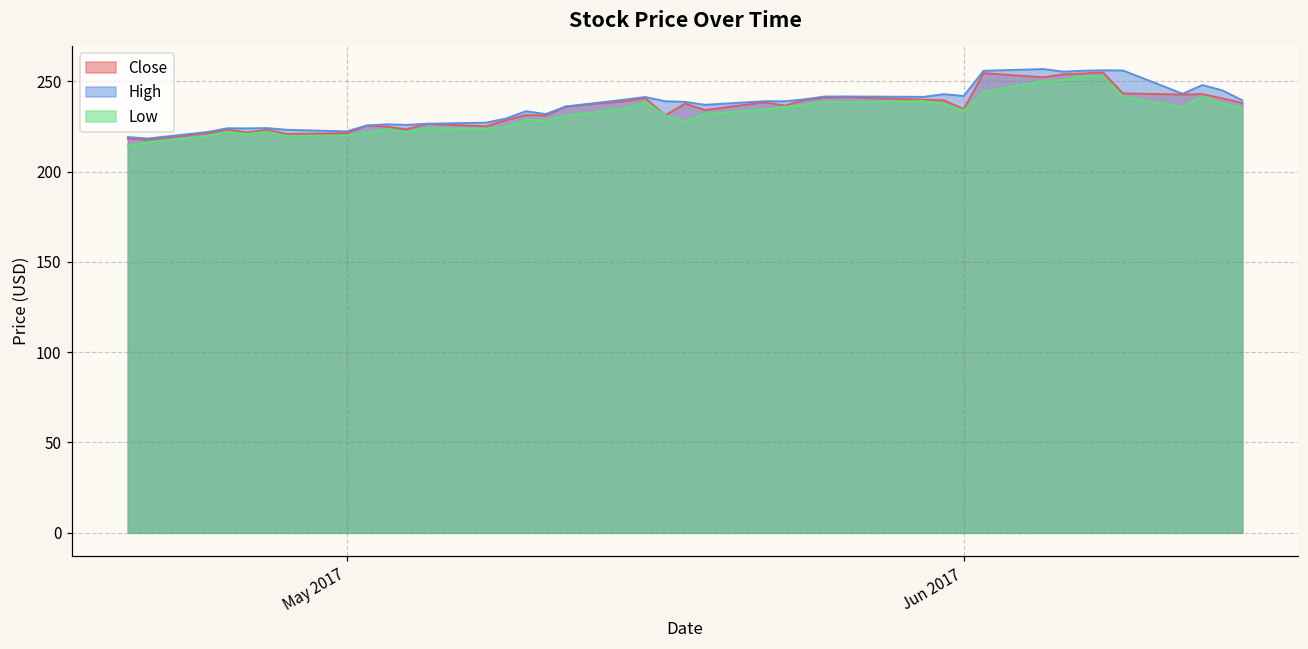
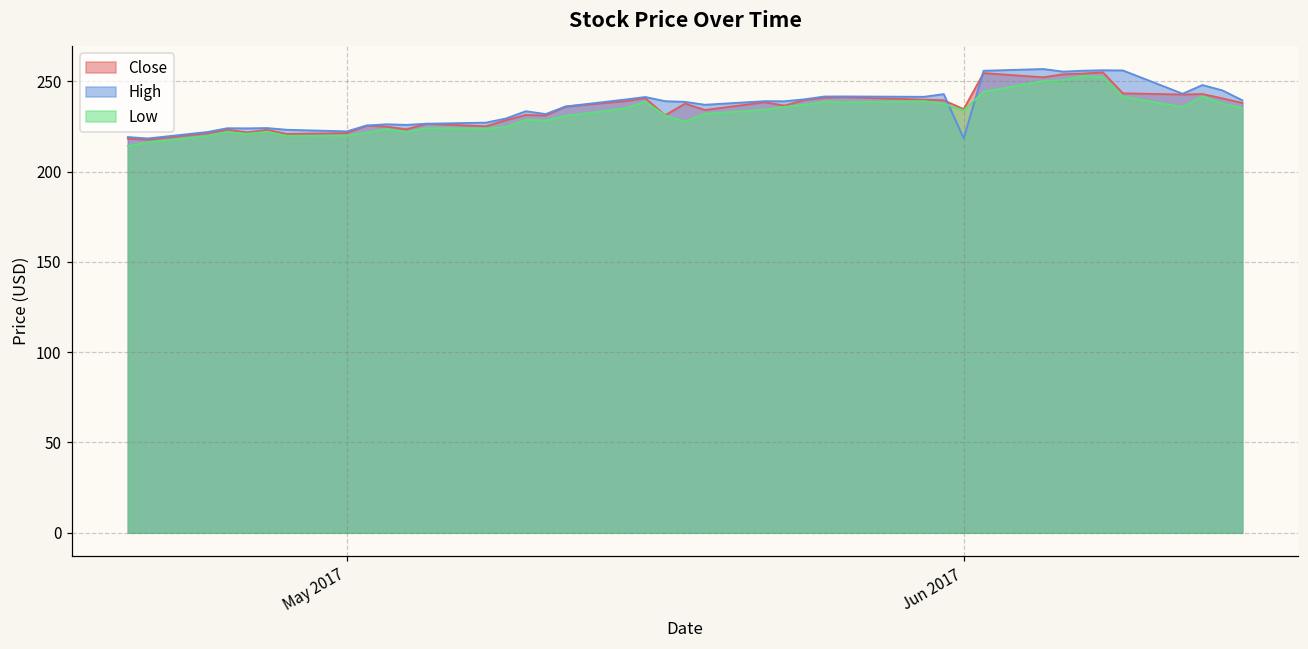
High, Jun 2017: 242 -> 218
